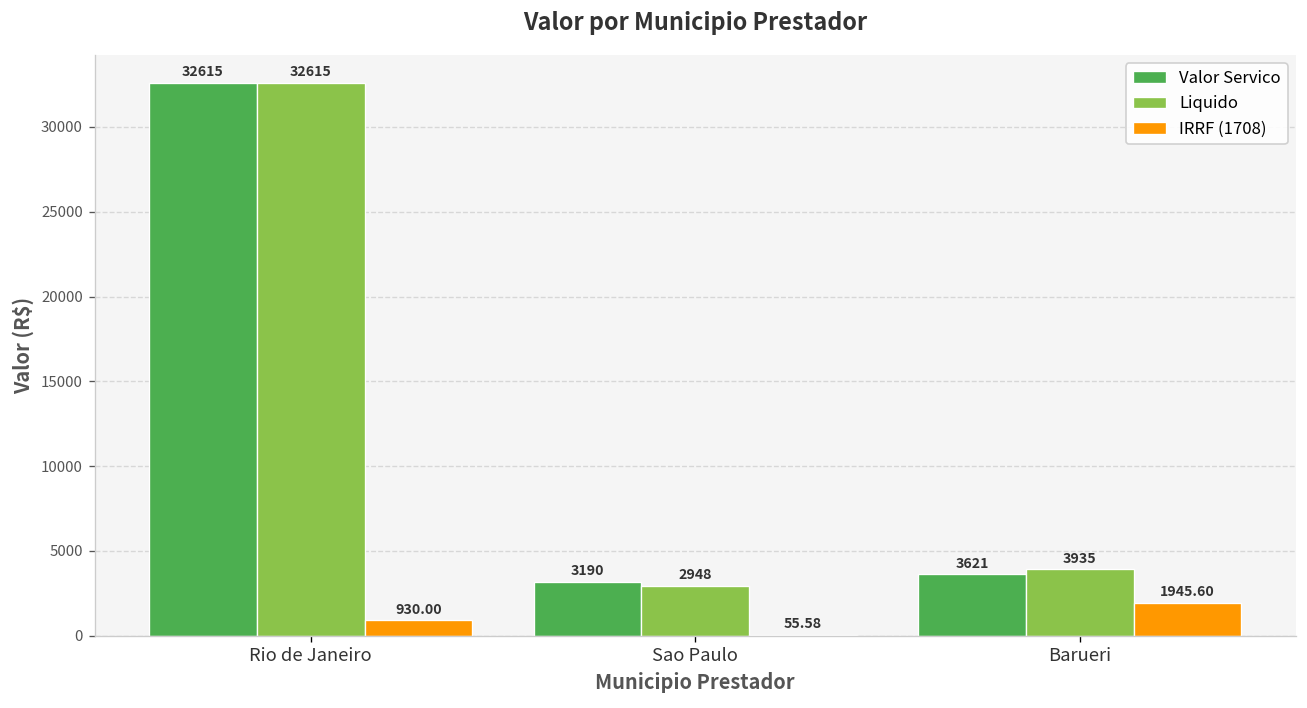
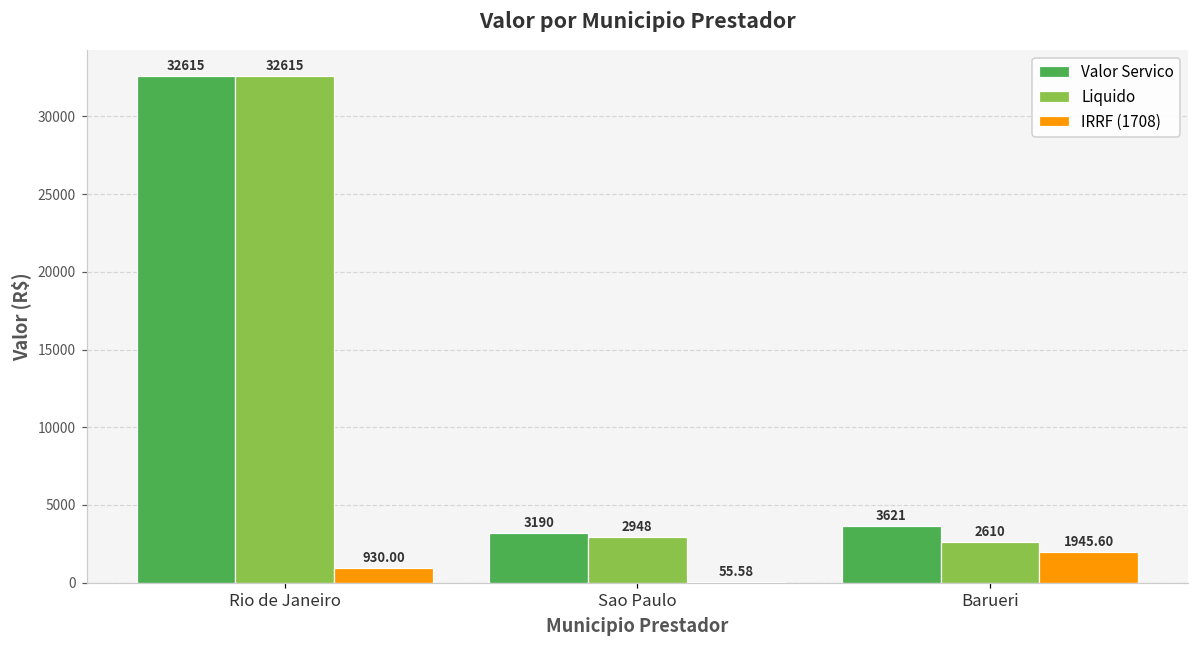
Liquido, Barueri: 3935 -> 2610
